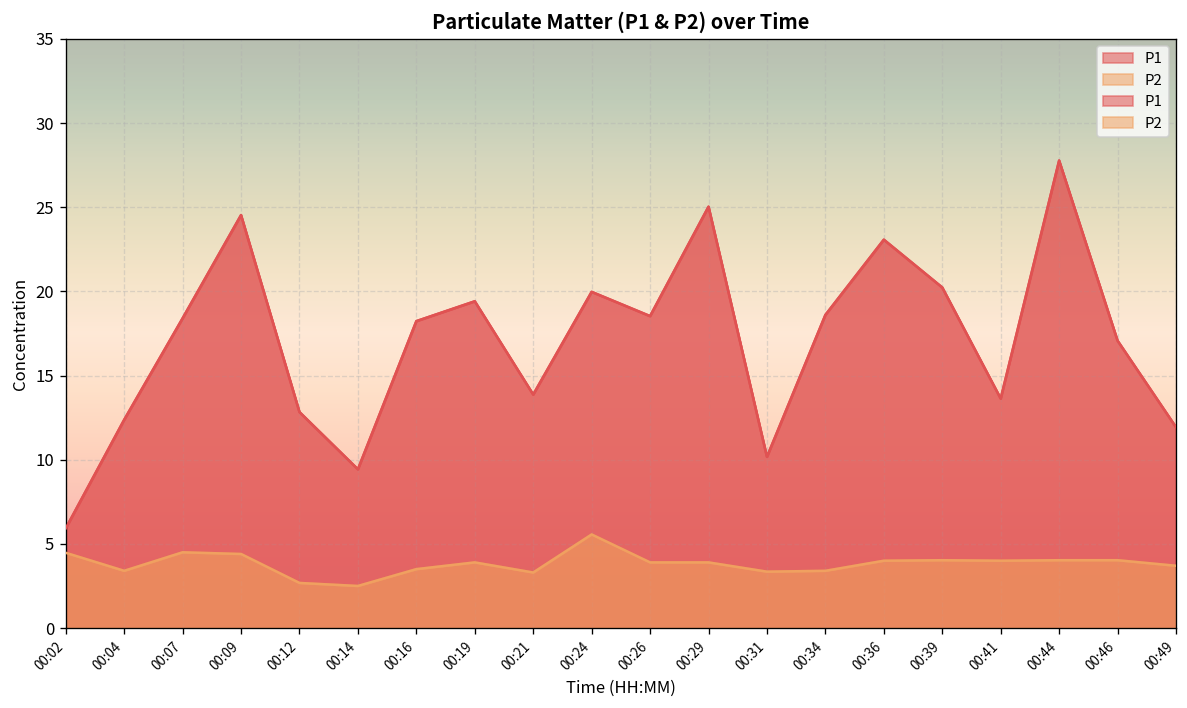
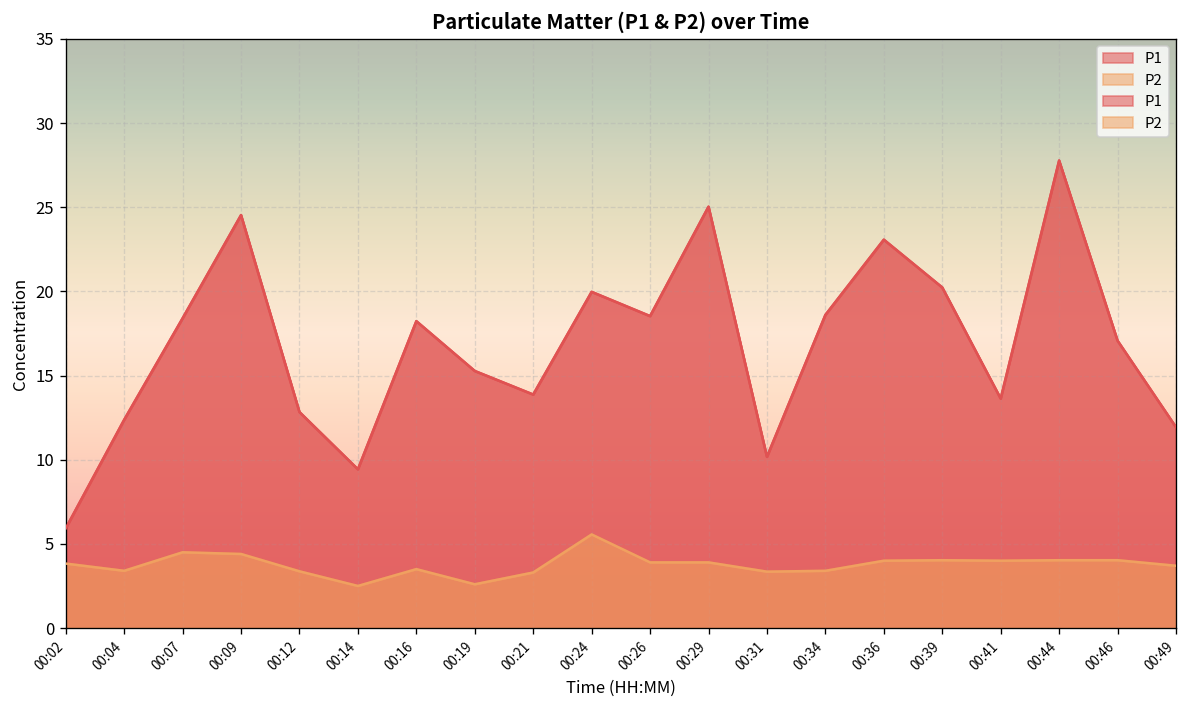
P2, 00:02: 4.5 -> 3.8
P2, 00:12: 2.7 -> 3.4
P1, 00:19: 19.4 -> 15.3
P2, 00:19: 3.9 -> 2.6
